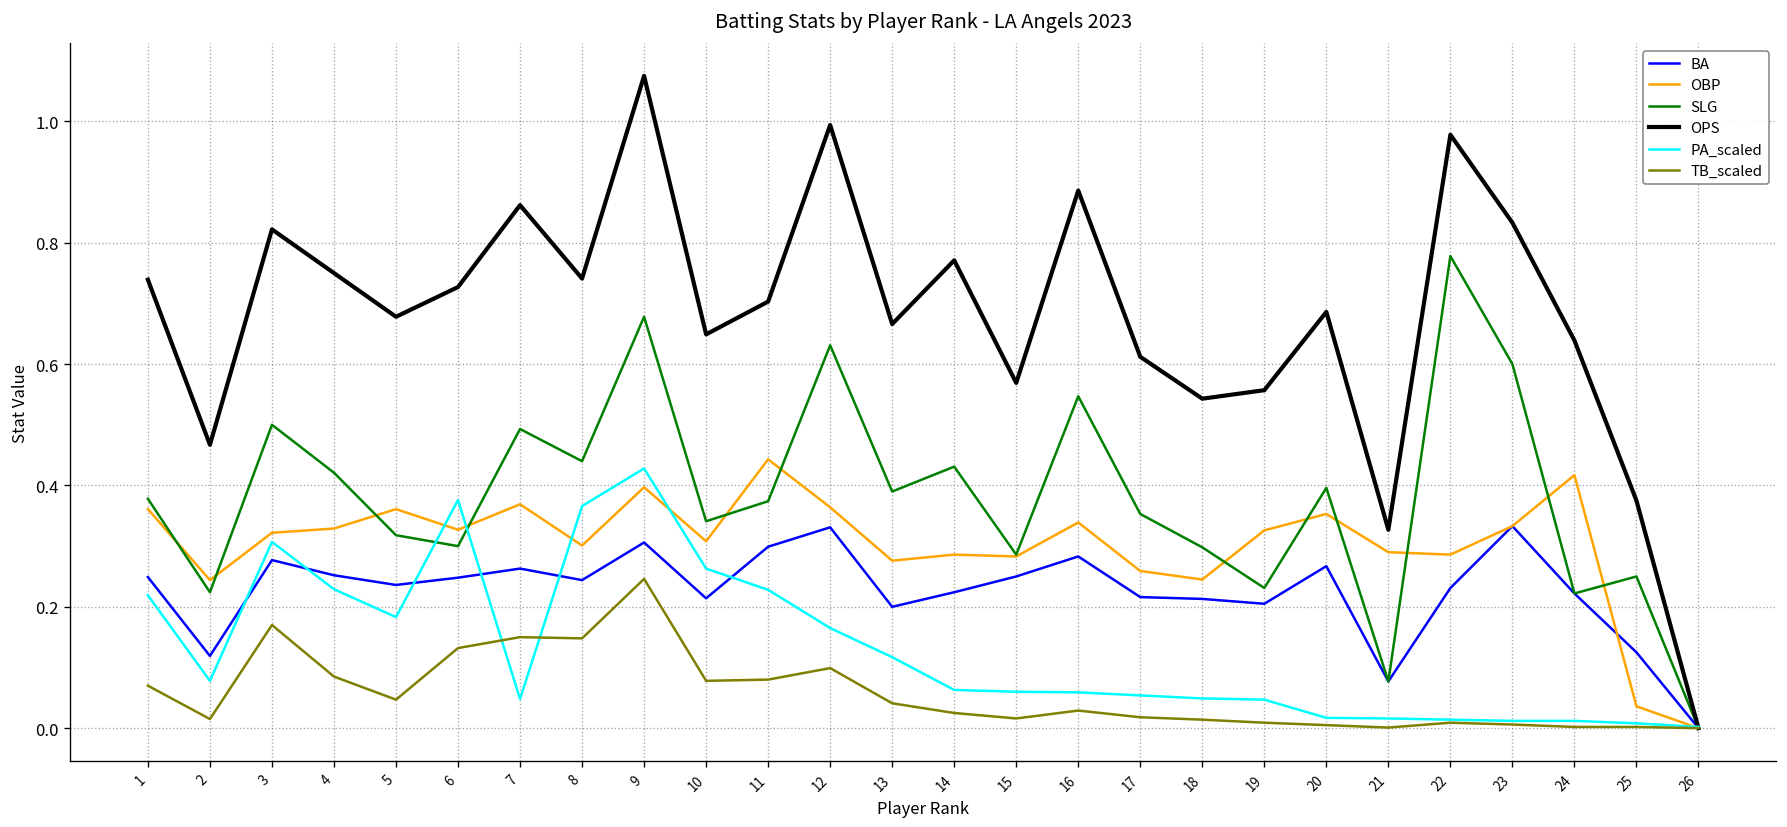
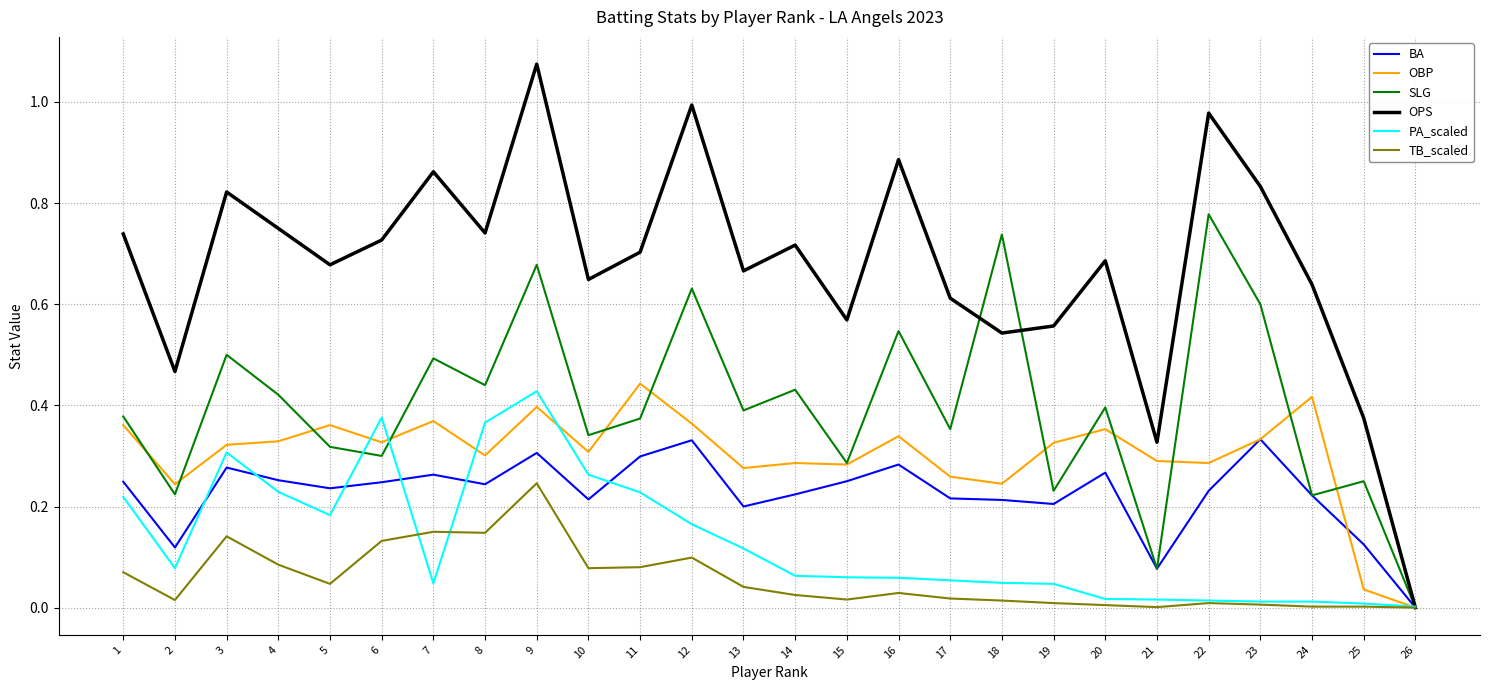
TB_scaled, 3: 0.17 -> 0.14
OPS, 14: 0.77 -> 0.72
SLG, 18: 0.30 -> 0.74
